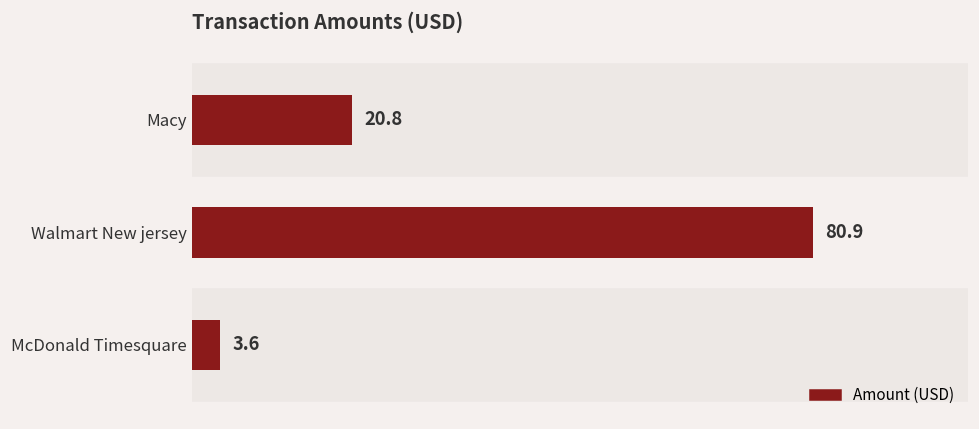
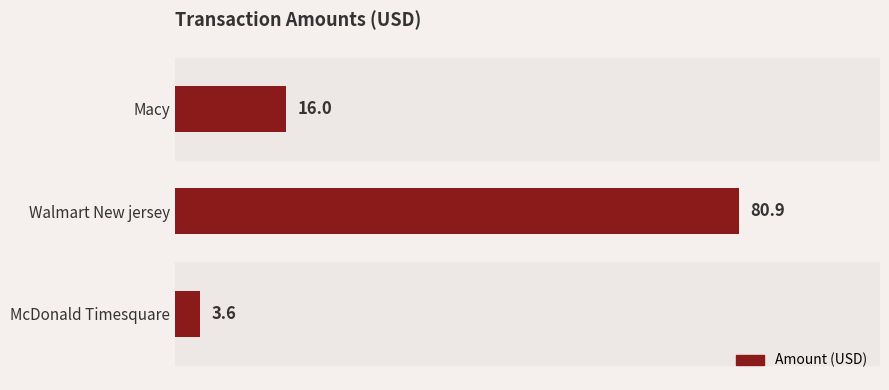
Macy: 20.8 -> 16.0
